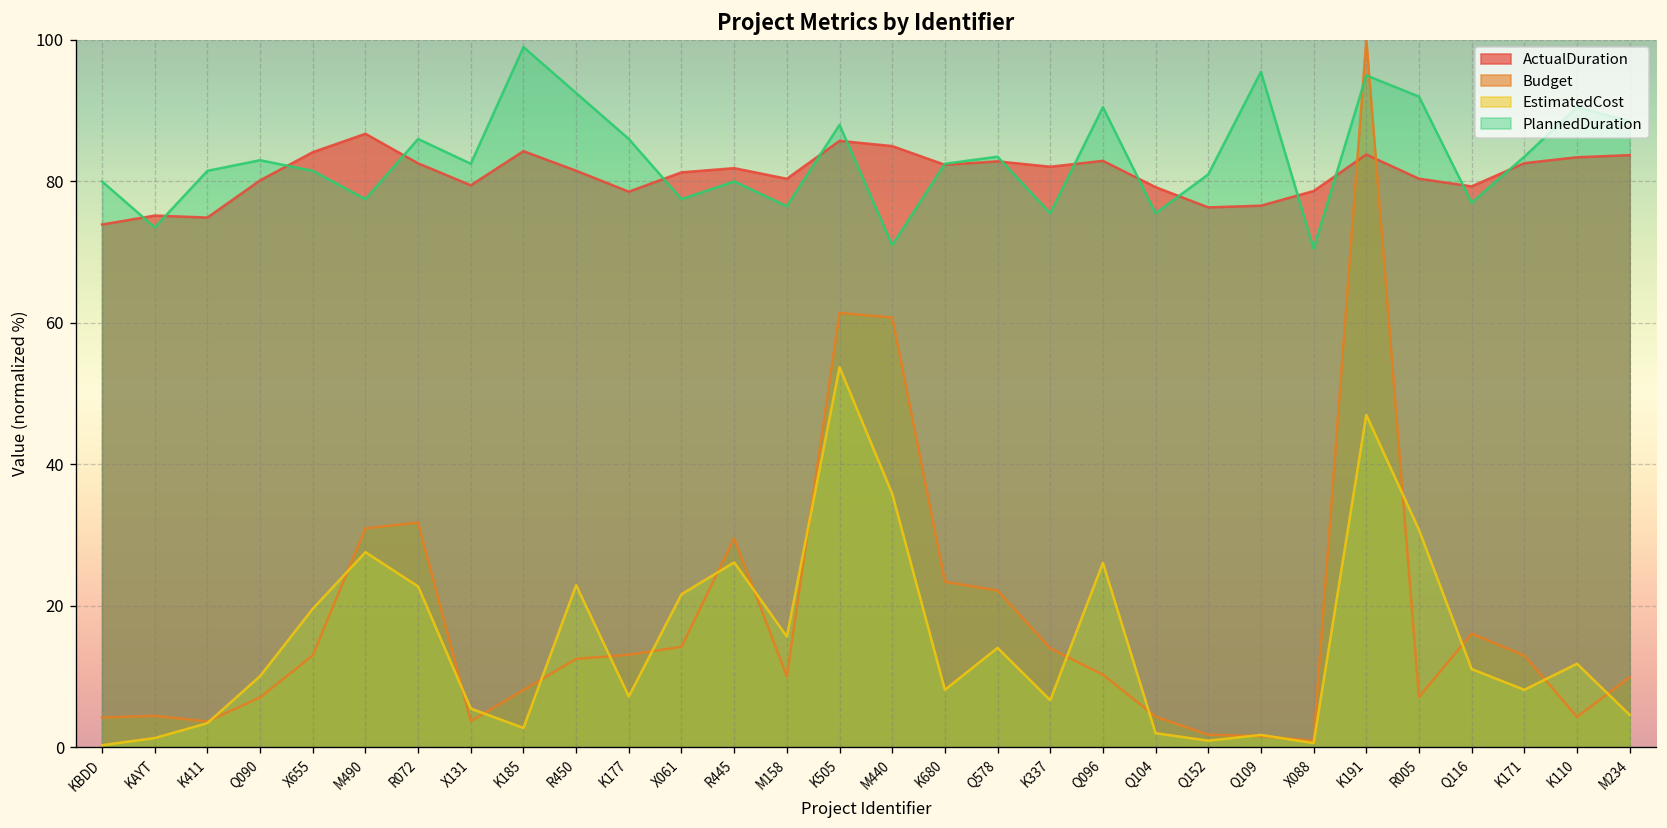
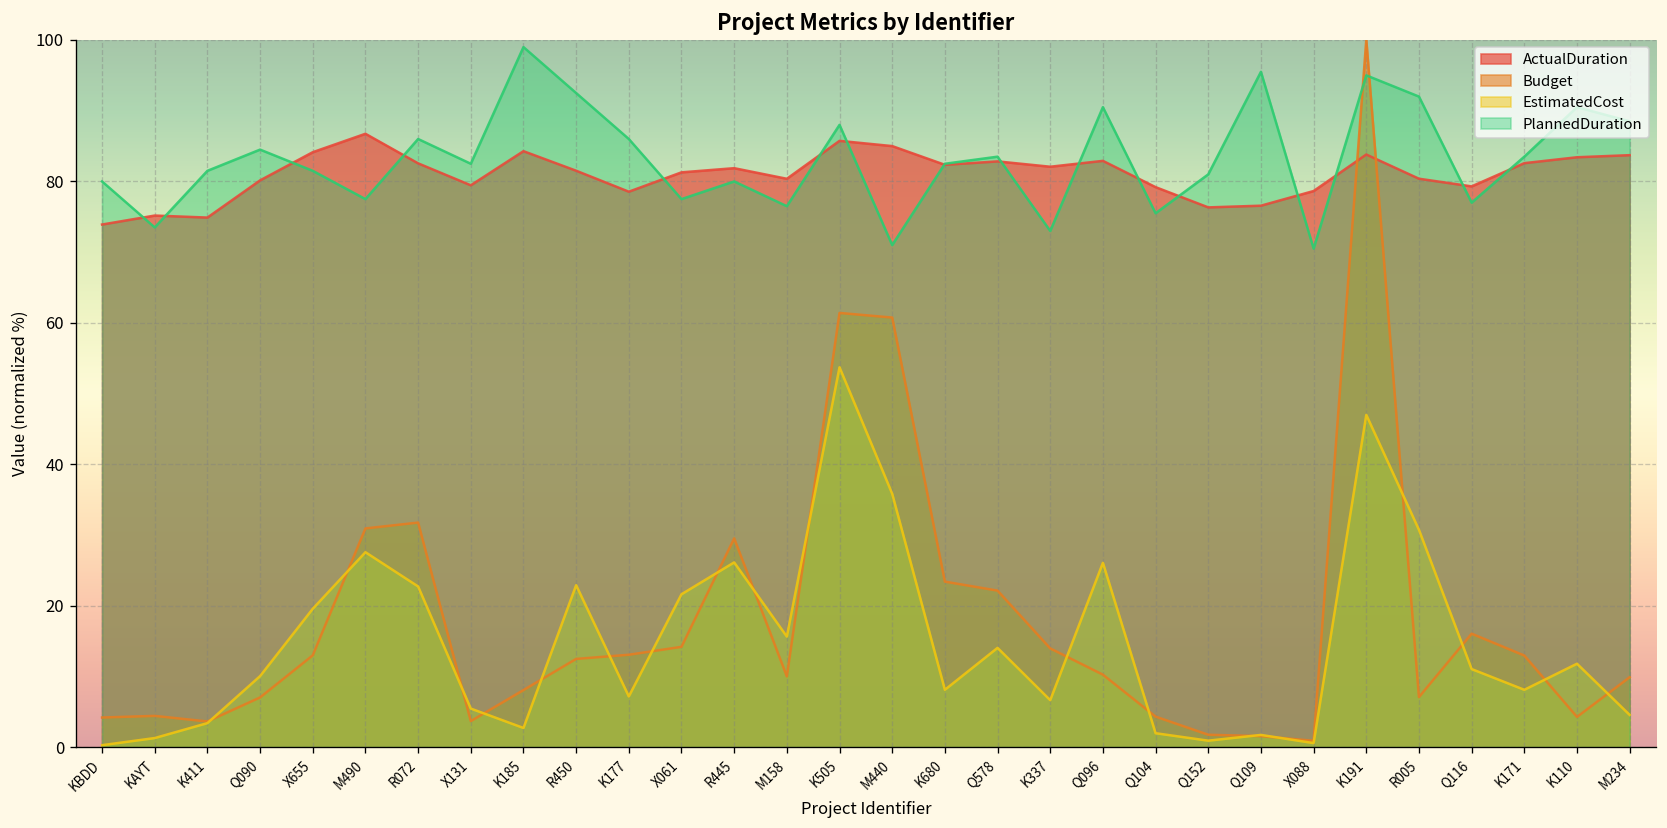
PlannedDuration, Q090: 83 -> 85
PlannedDuration, K337: 76 -> 73
